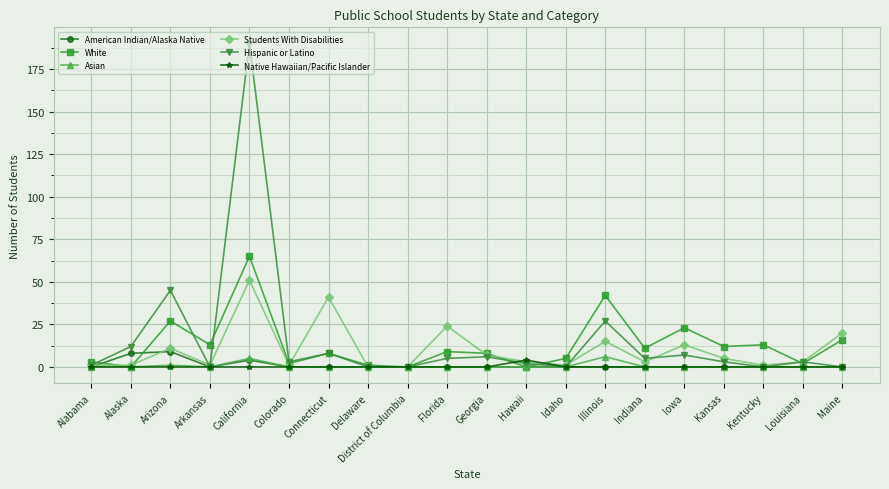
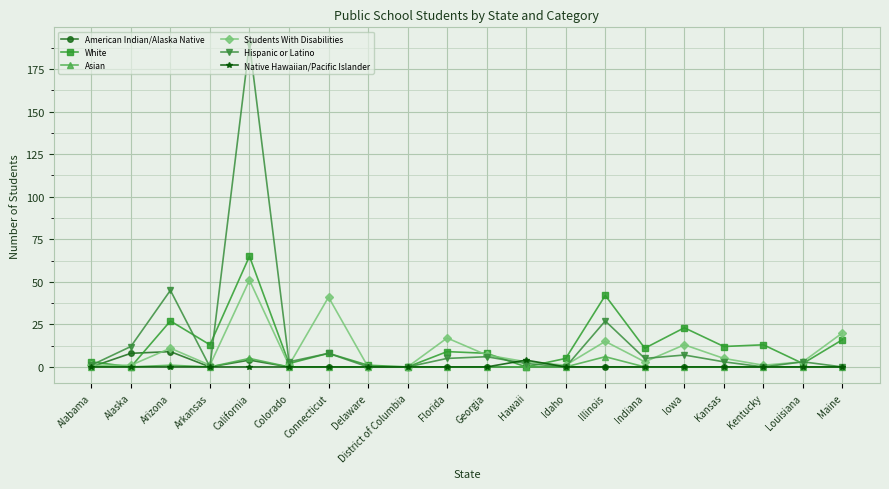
Students With Disabilities, Florida: 24 -> 17
